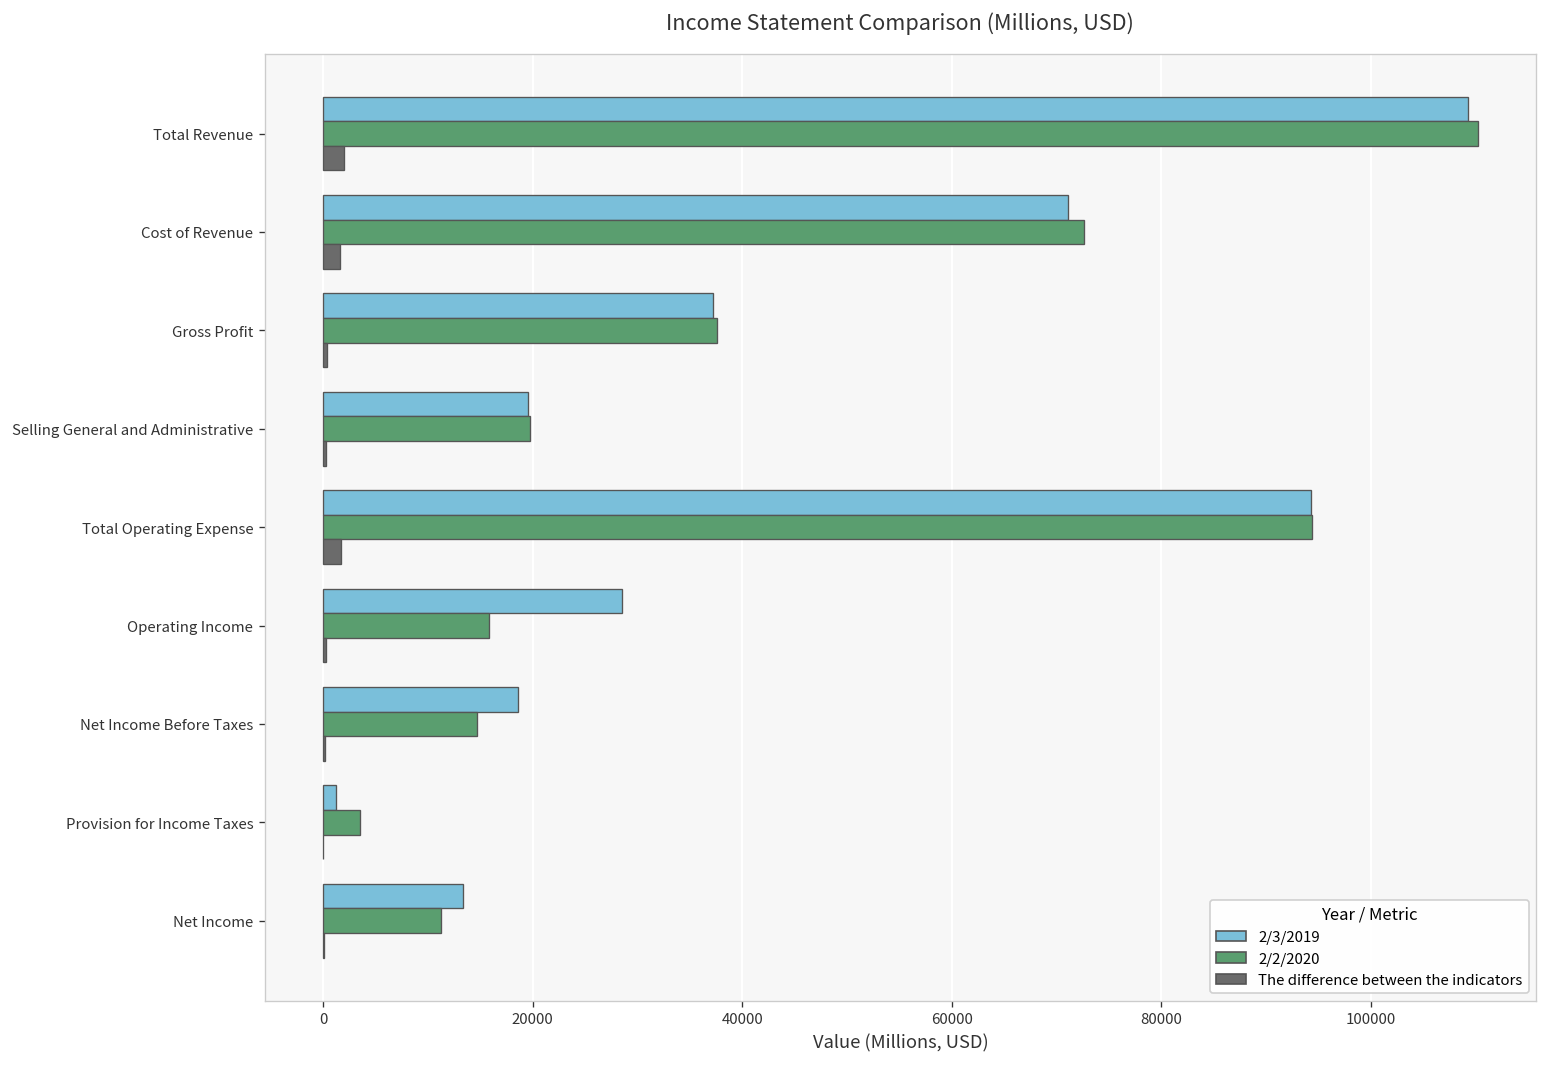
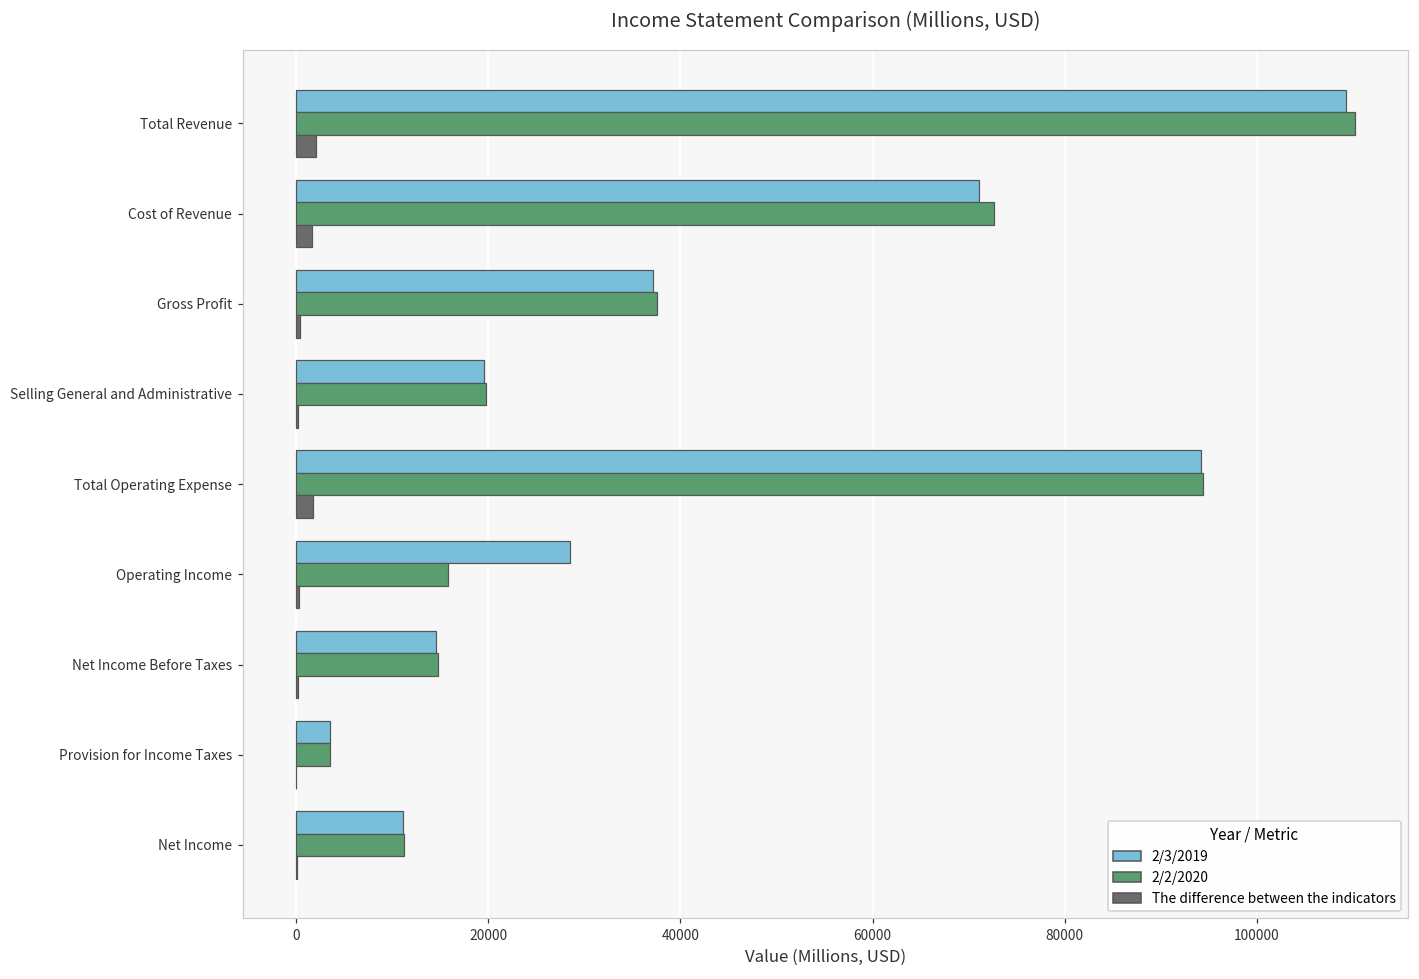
2/3/2019, Net Income Before Taxes: 19000 -> 15000
2/3/2019, Provision for Income Taxes: 1000 -> 4000
2/3/2019, Net Income: 13000 -> 11000
